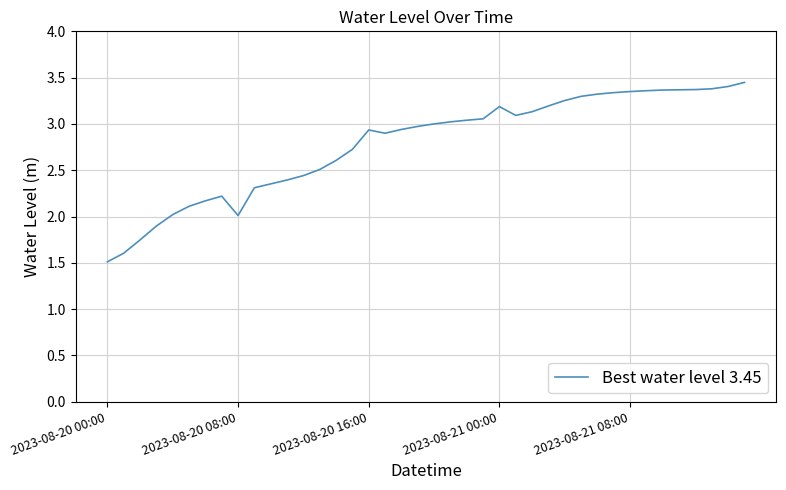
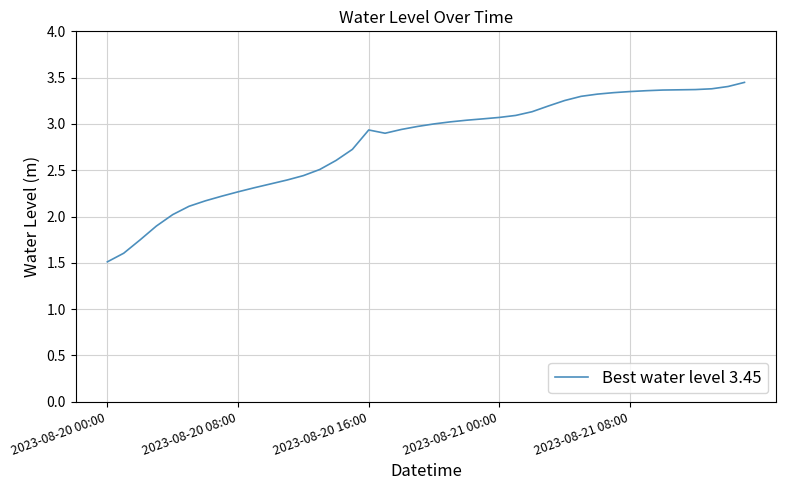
2023-08-20 08:00: 2.0 -> 2.3
2023-08-21 00:00: 3.2 -> 3.1
